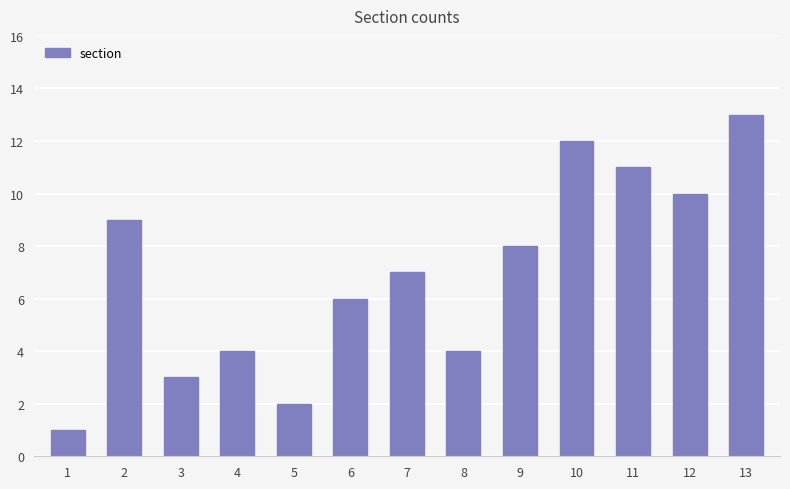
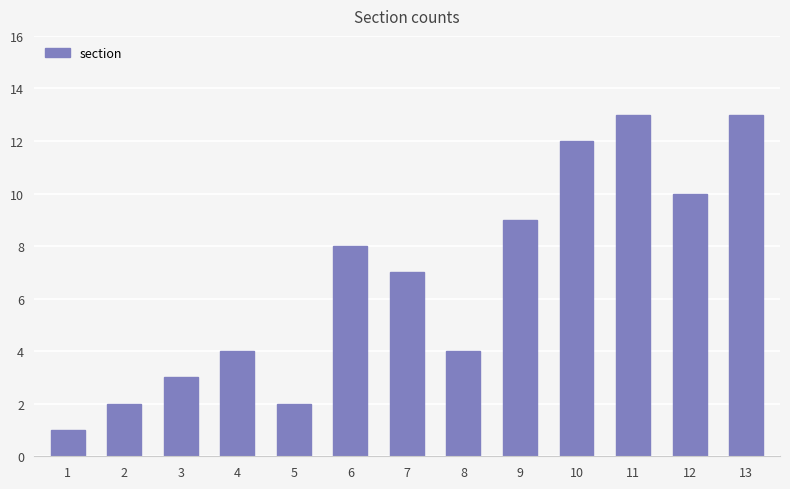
2: 9 -> 2
6: 6 -> 8
9: 8 -> 9
11: 11 -> 13
